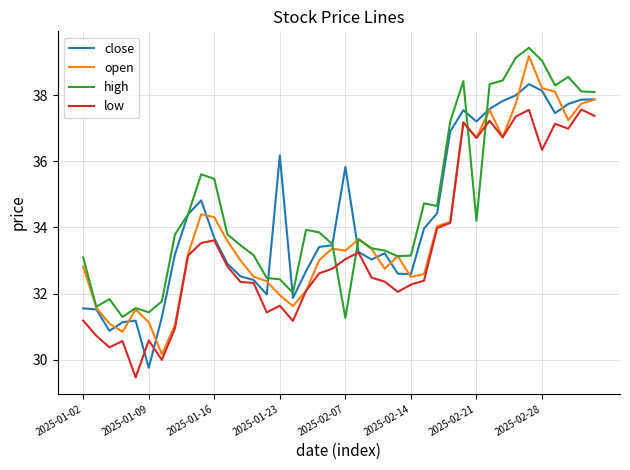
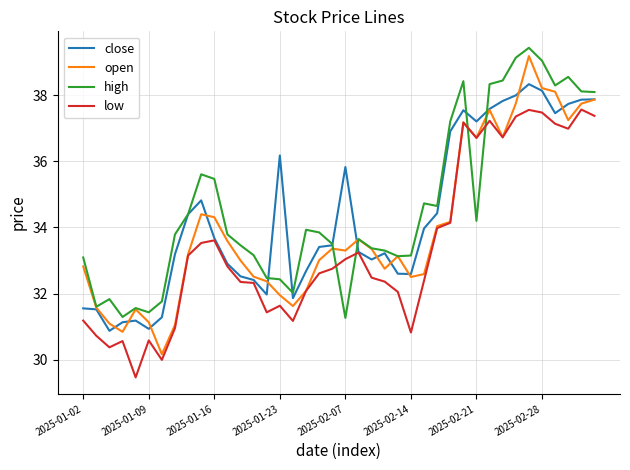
close, 2025-01-09: 29.8 -> 30.9
low, 2025-02-14: 32.3 -> 30.8
low, 2025-02-28: 36.4 -> 37.5
